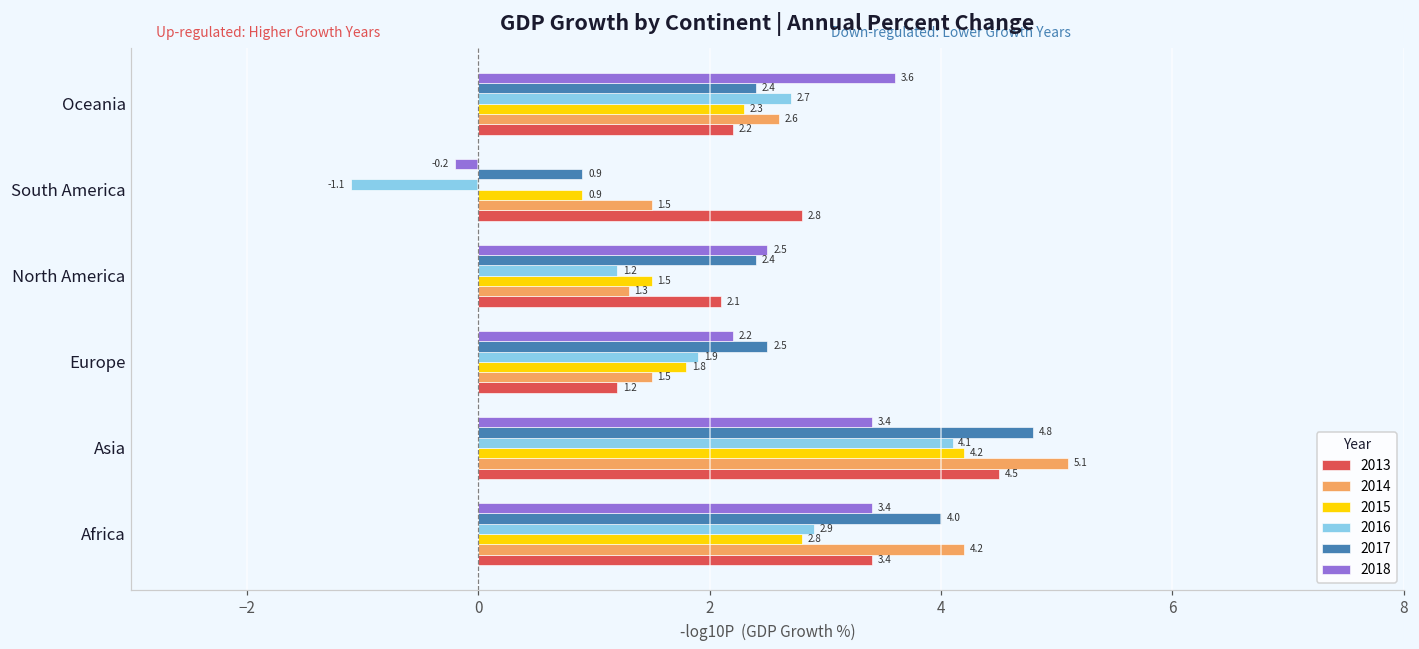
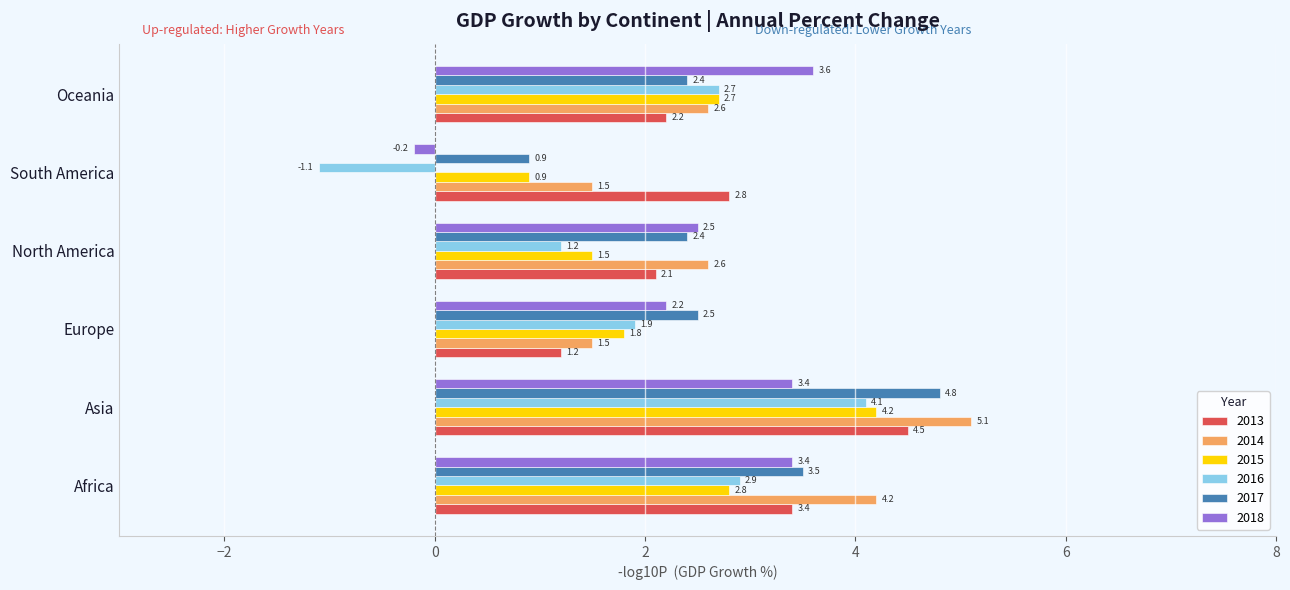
2015, Oceania: 2.3 -> 2.7
2014, North America: 1.3 -> 2.6
2017, Africa: 4.0 -> 3.5
